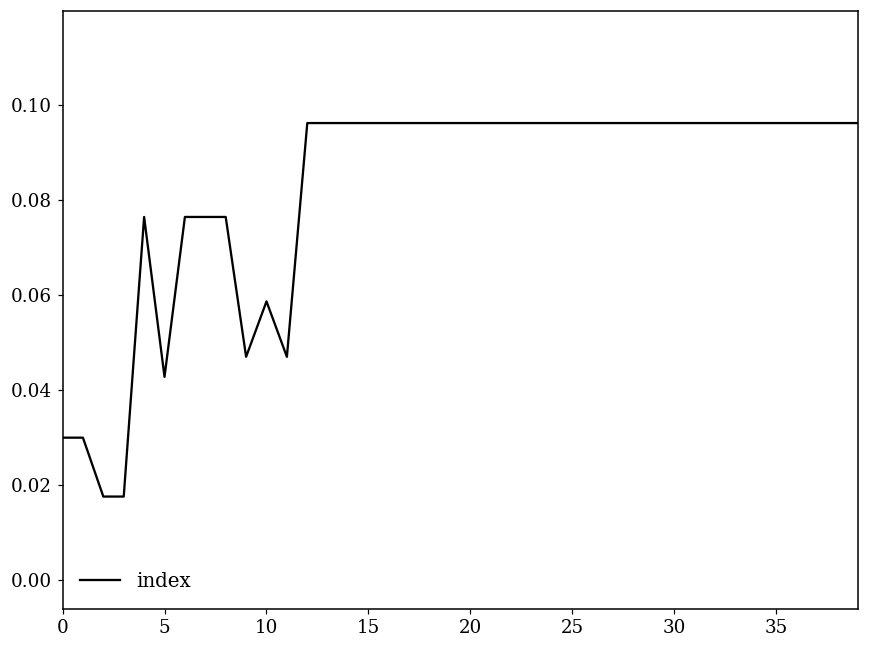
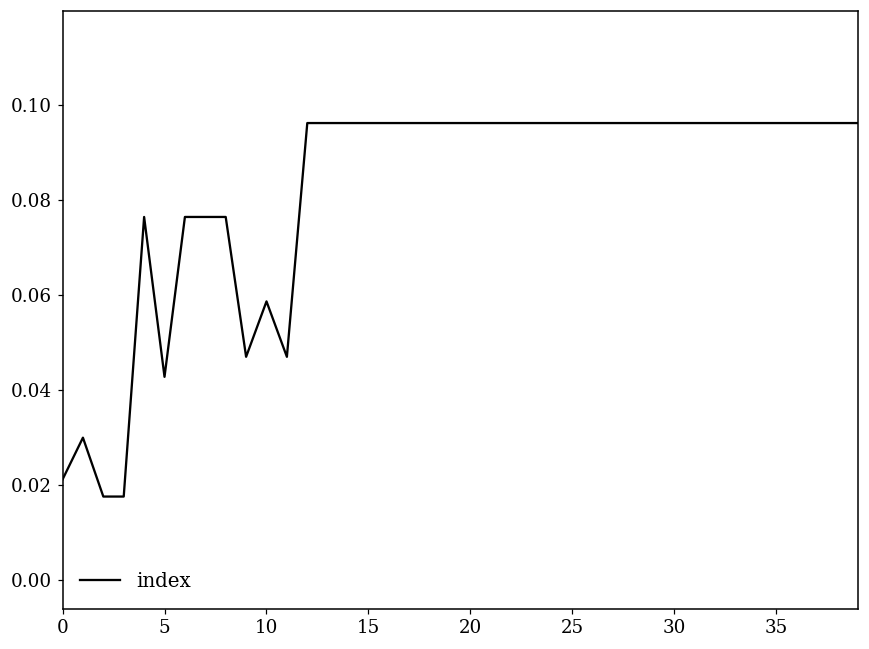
0: 0.030 -> 0.021
